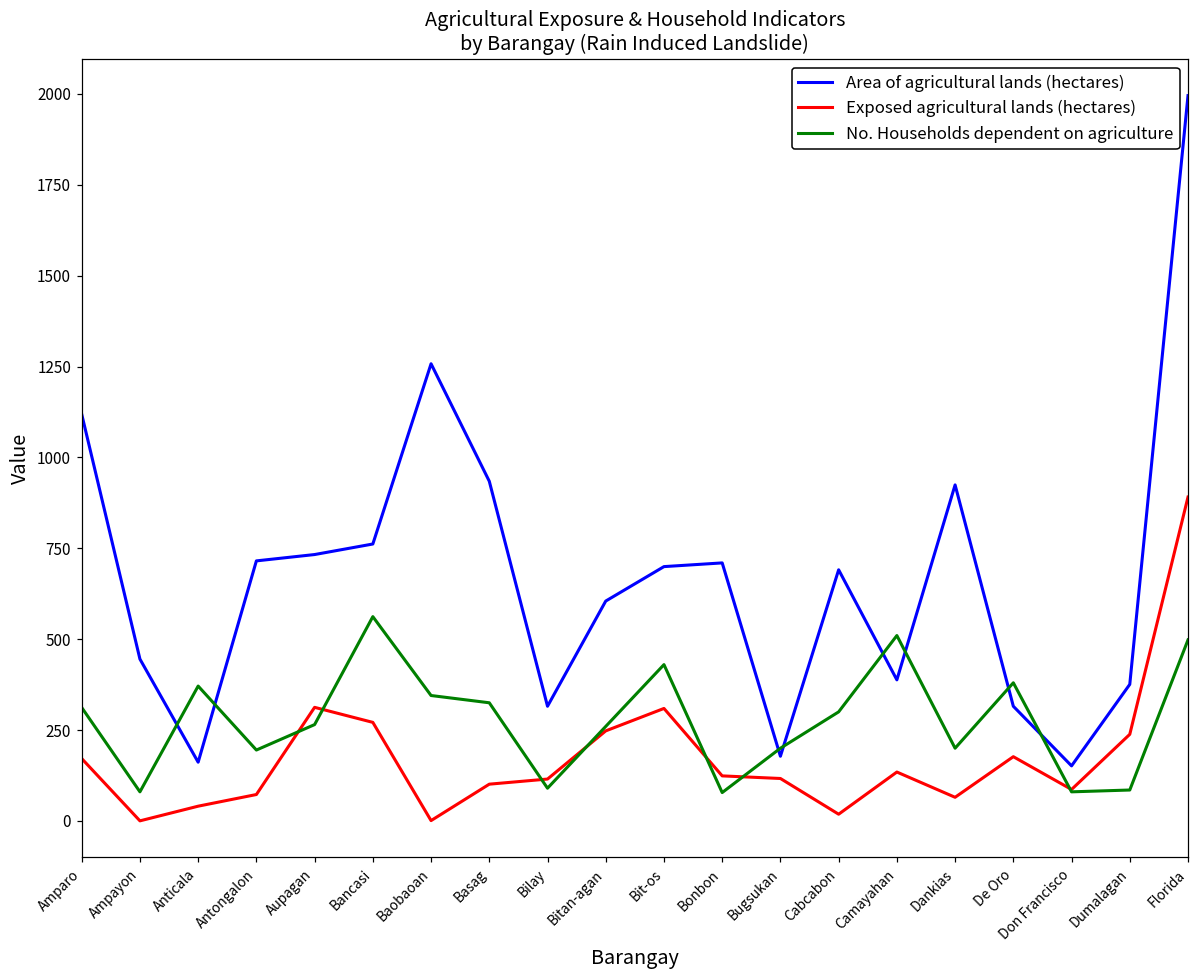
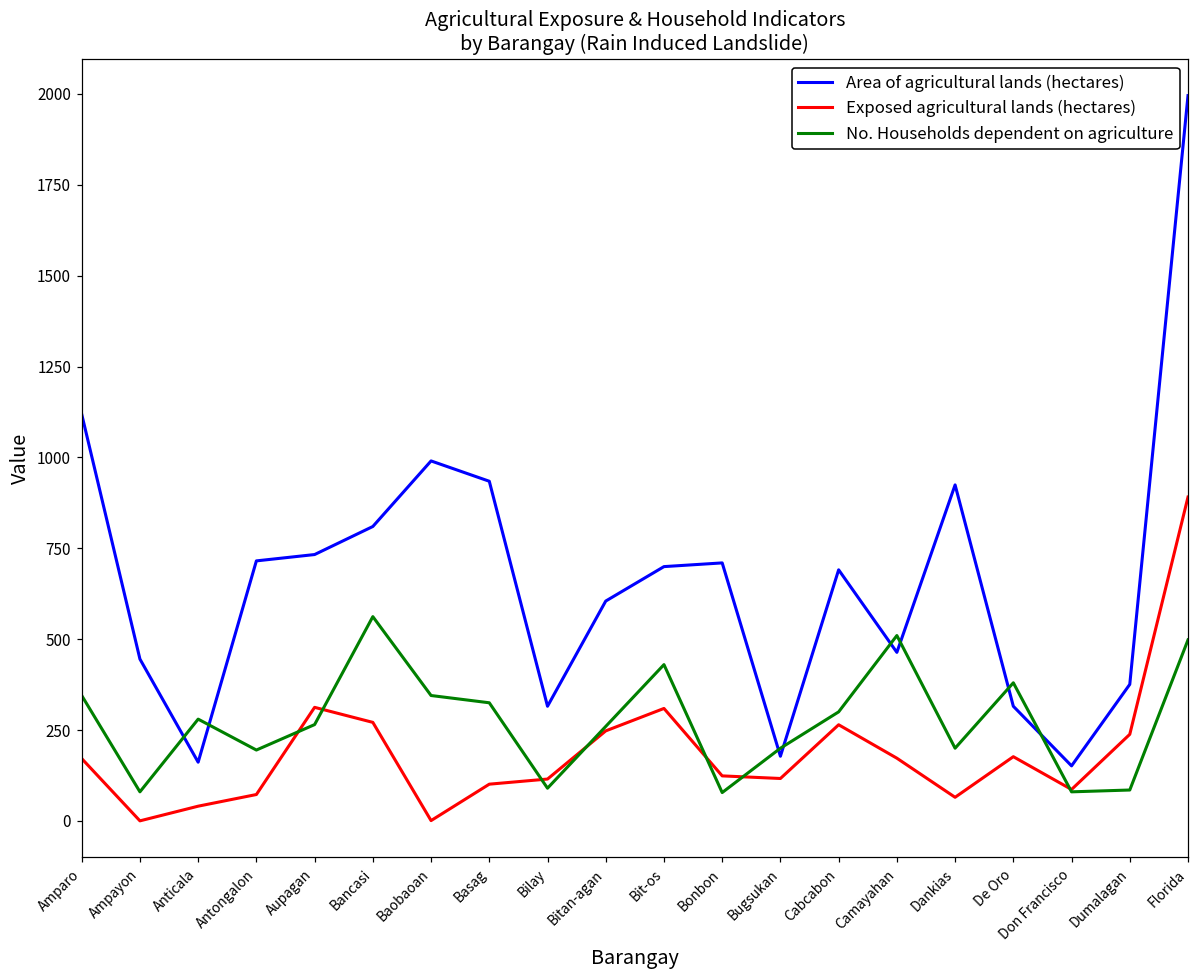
No. Households dependent on agriculture, Amparo: 310 -> 350
No. Households dependent on agriculture, Anticala: 370 -> 280
Area of agricultural lands (hectares), Bancasi: 760 -> 810
Area of agricultural lands (hectares), Baobaoan: 1260 -> 990
Exposed agricultural lands (hectares), Cabcabon: 20 -> 260
Area of agricultural lands (hectares), Camayahan: 390 -> 460
Exposed agricultural lands (hectares), Camayahan: 130 -> 170
